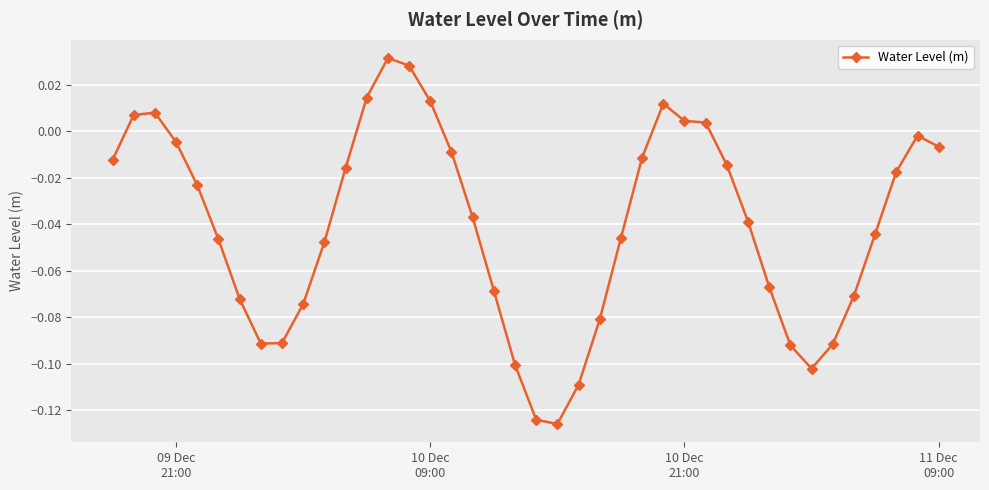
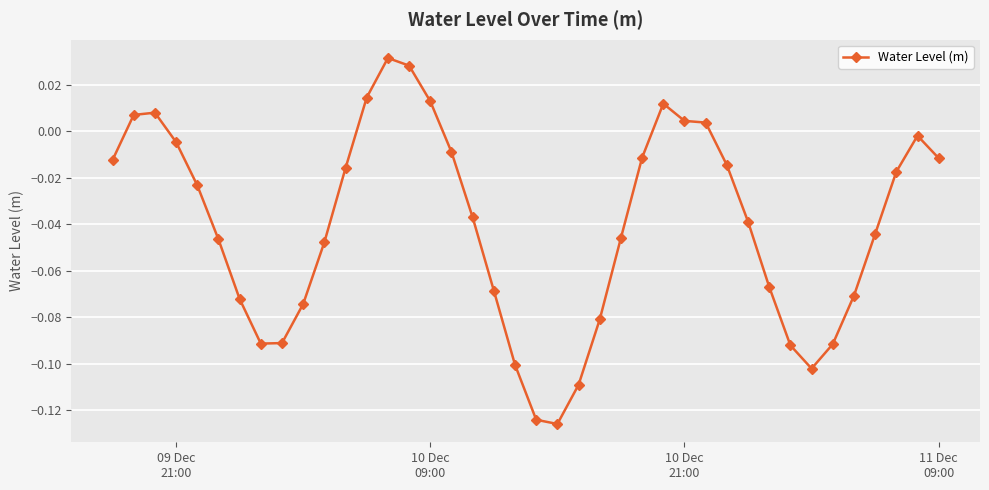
11 Dec 09:00: -0.007 -> -0.012
